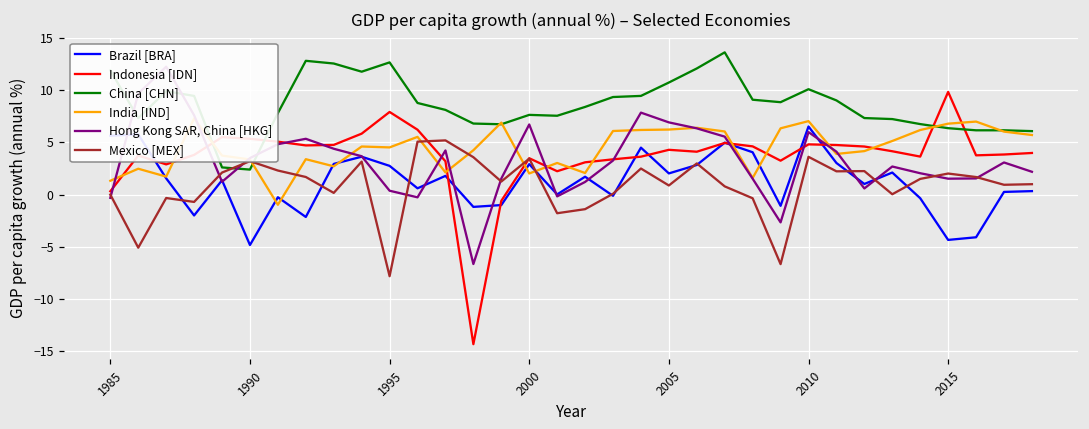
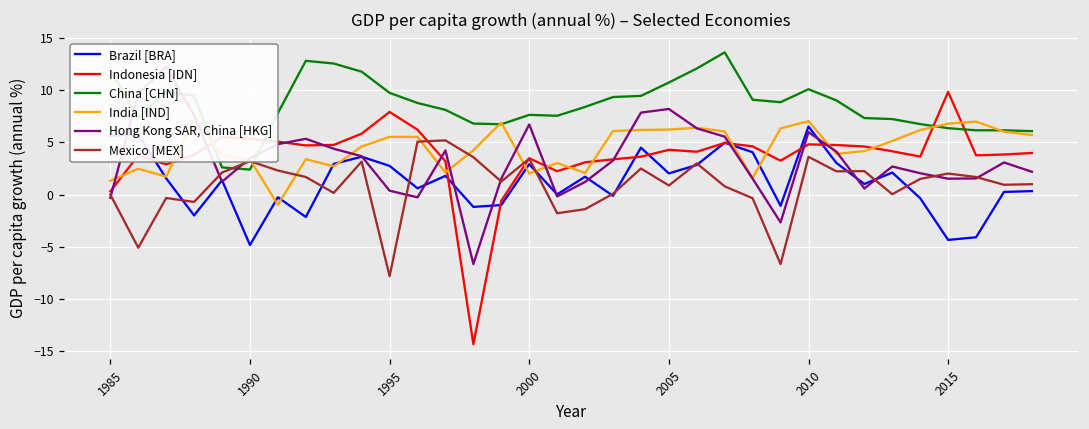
China [CHN], 1995: 13 -> 10
India [IND], 1995: 5 -> 6
Hong Kong SAR, China [HKG], 2005: 7 -> 8
